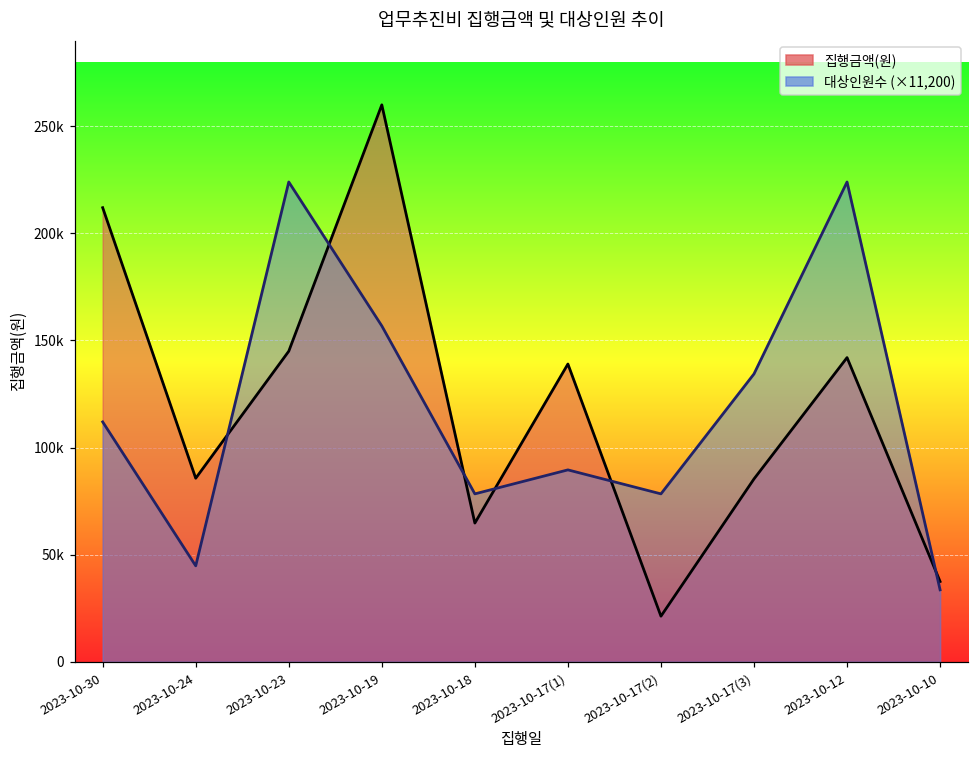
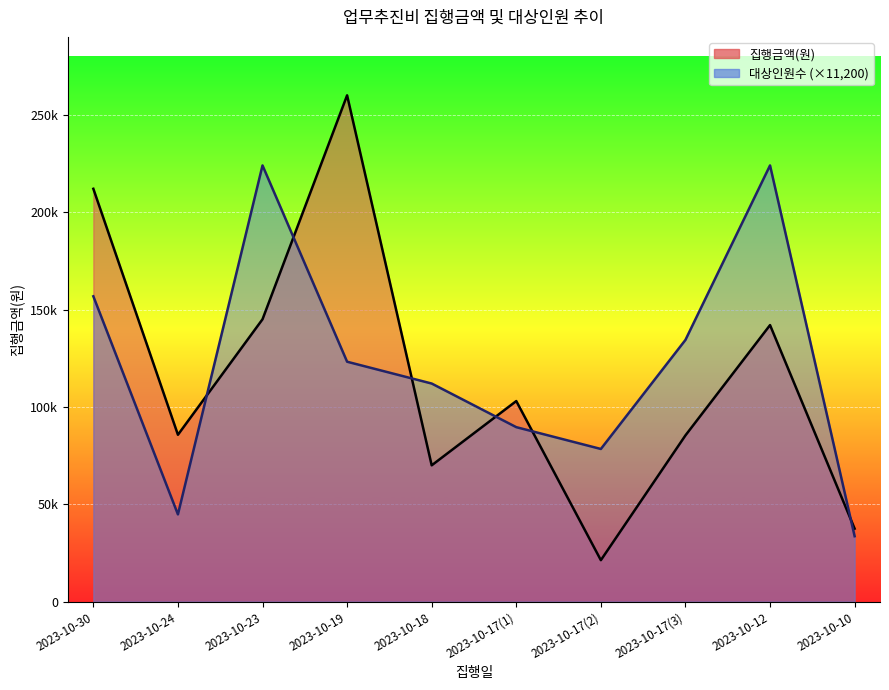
대상인원수 (×11,200), 2023-10-30: 112000 -> 157000
대상인원수 (×11,200), 2023-10-19: 157000 -> 123000
집행금액(원), 2023-10-18: 65000 -> 70000
대상인원수 (×11,200), 2023-10-18: 78000 -> 112000
집행금액(원), 2023-10-17(1): 139000 -> 103000
